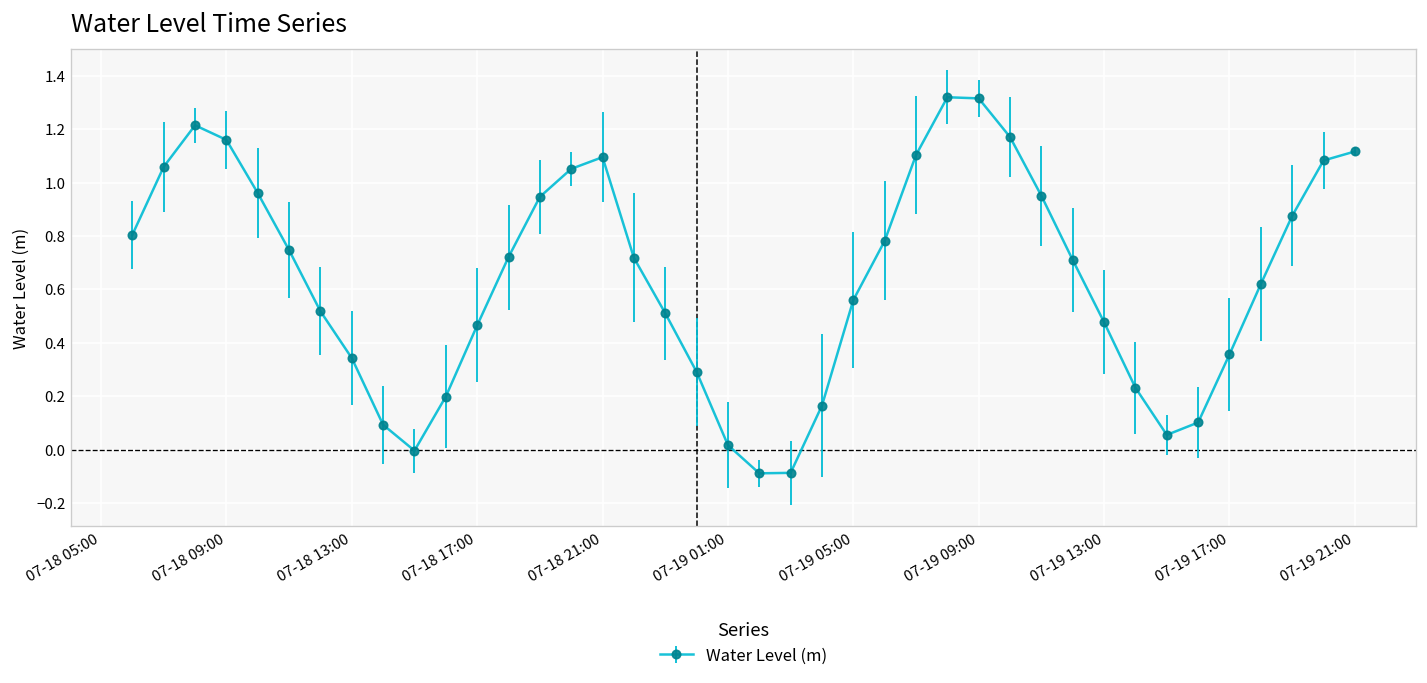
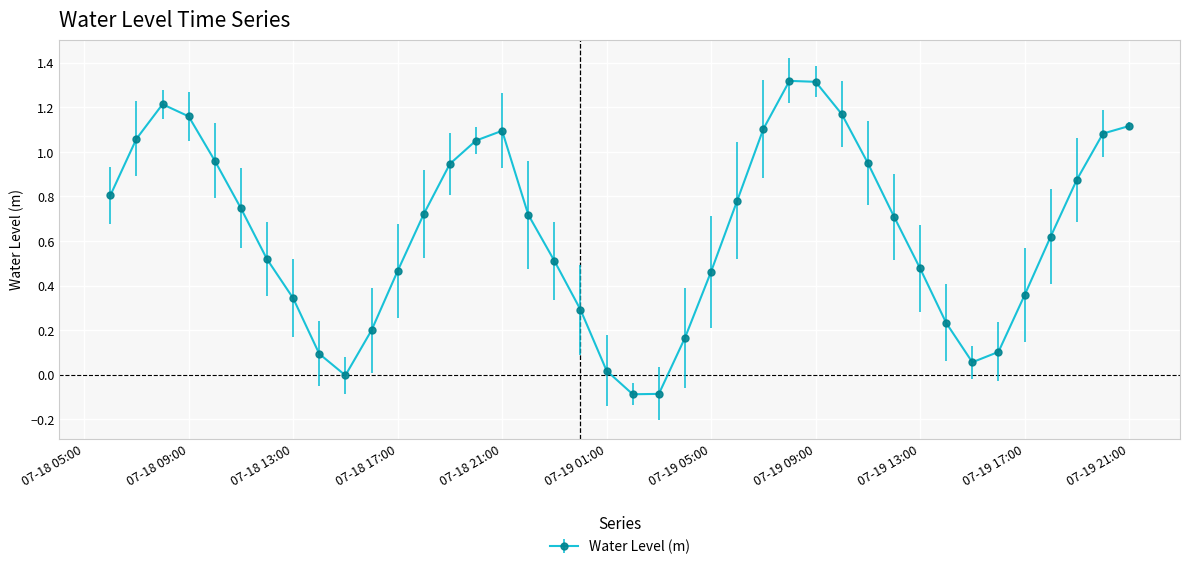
07-19 05:00: 0.56 -> 0.46
